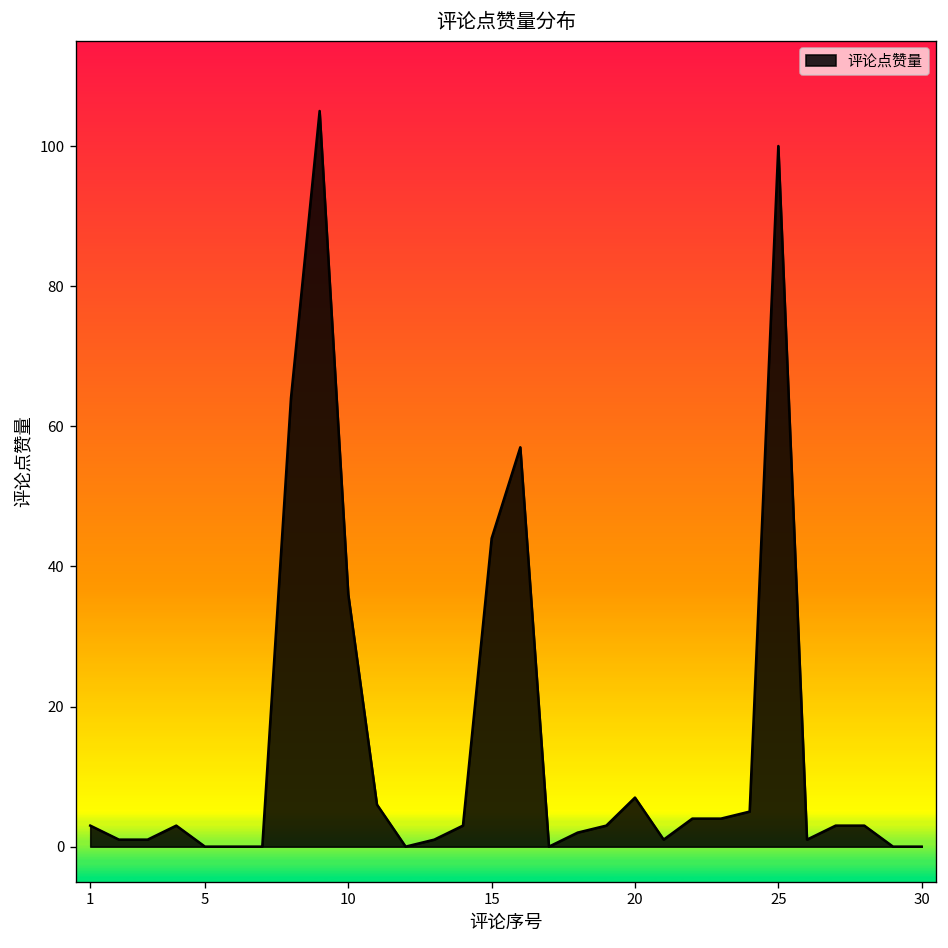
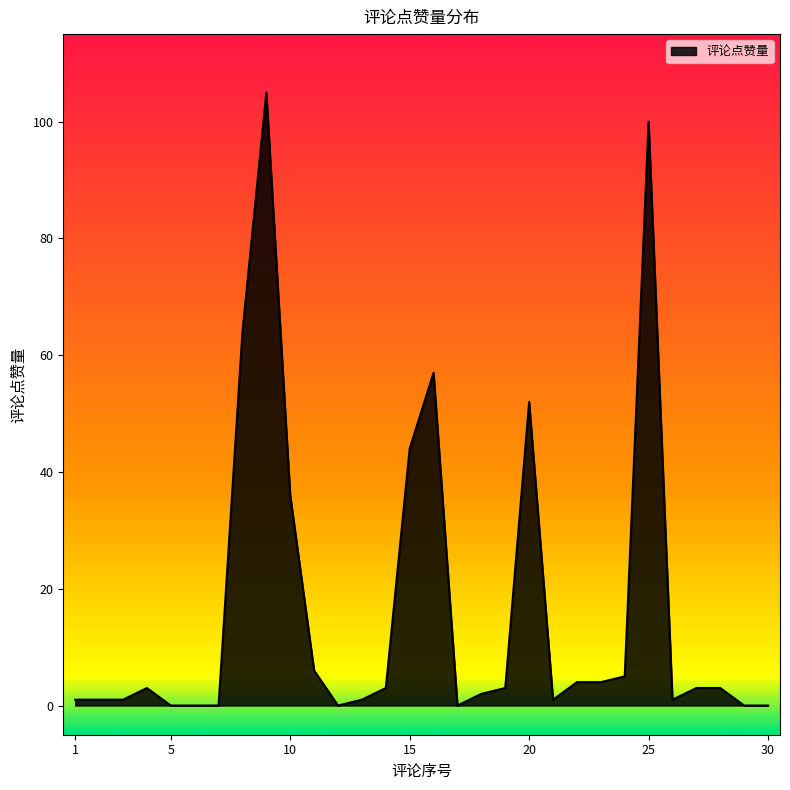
1: 3 -> 1
20: 7 -> 52
